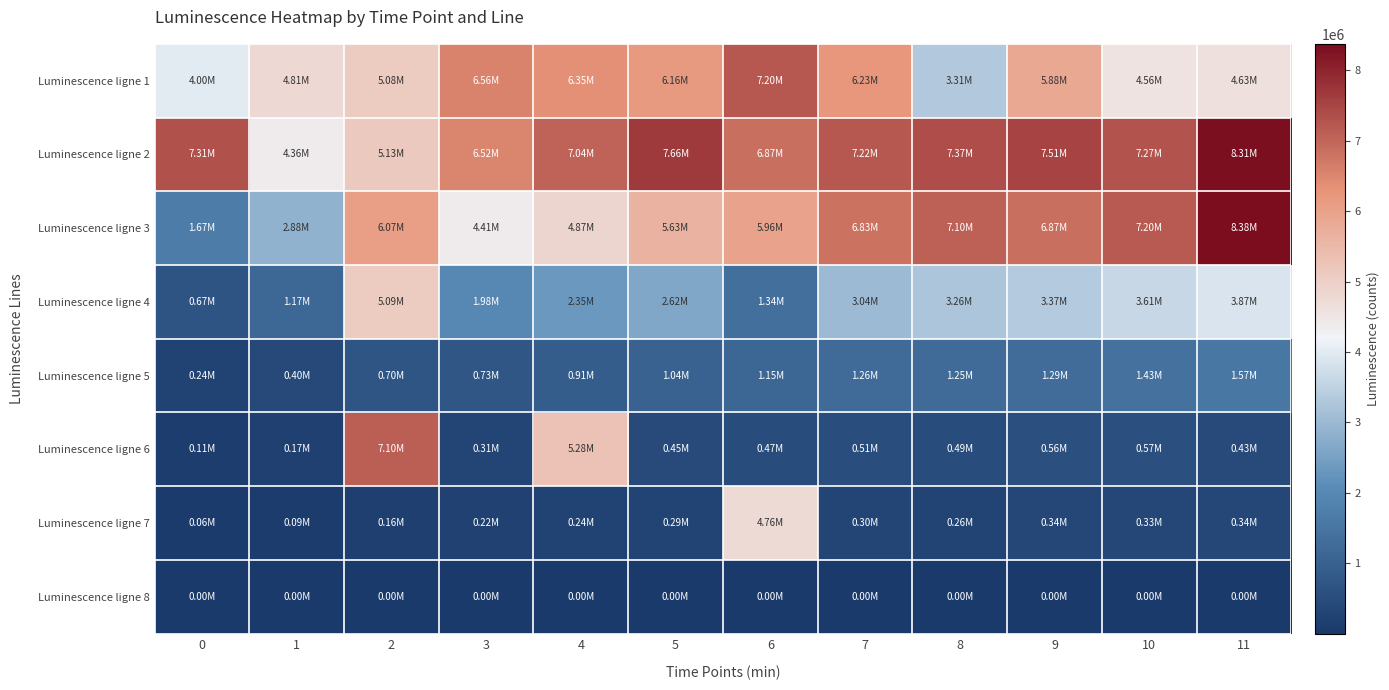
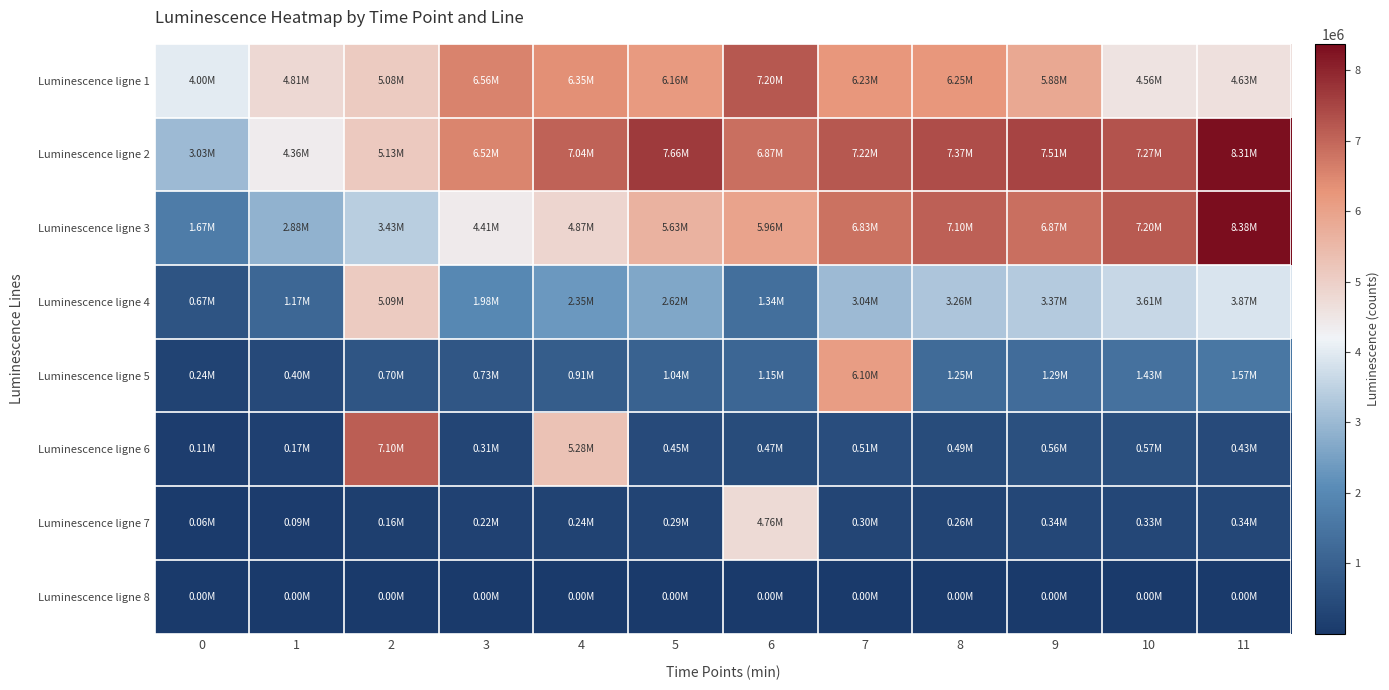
Luminescence ligne 1, 8: 3.31M -> 6.25M
Luminescence ligne 2, 0: 7.31M -> 3.03M
Luminescence ligne 3, 2: 6.07M -> 3.43M
Luminescence ligne 5, 7: 1.26M -> 6.10M
